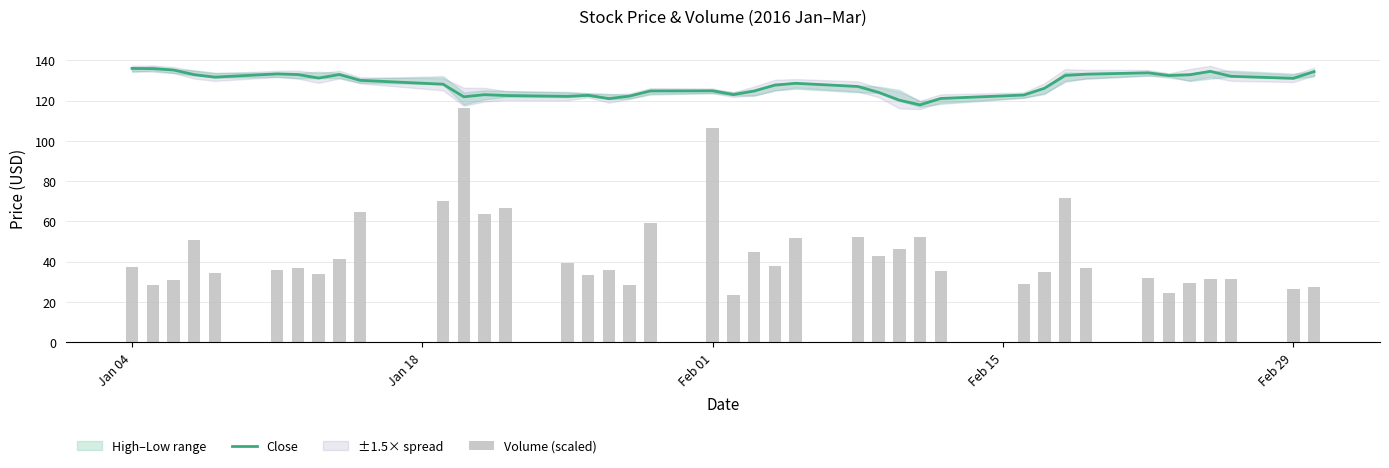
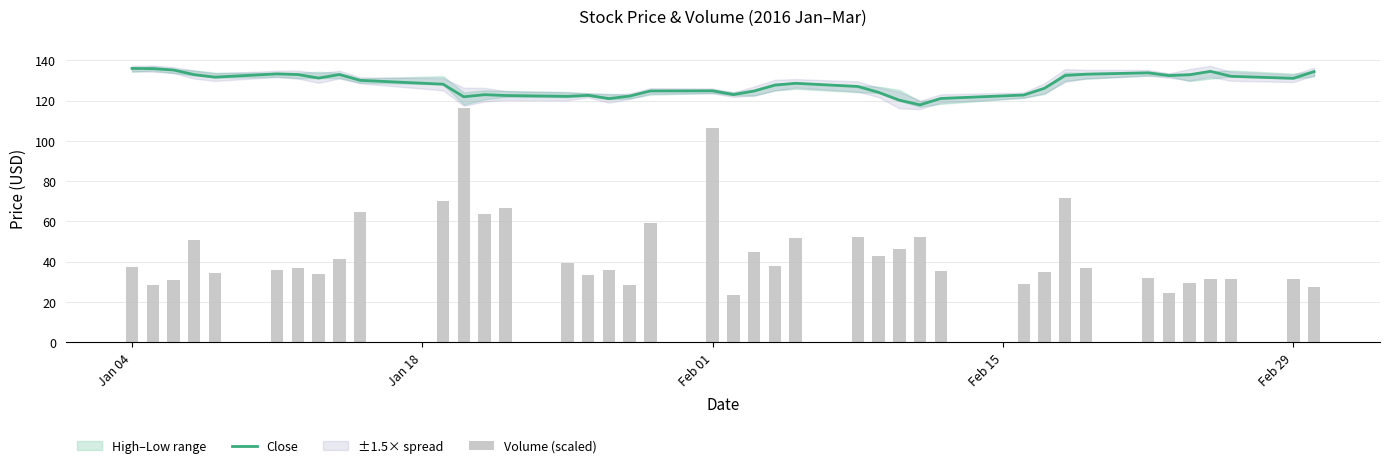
Volume (scaled), Feb 29: 27 -> 32
